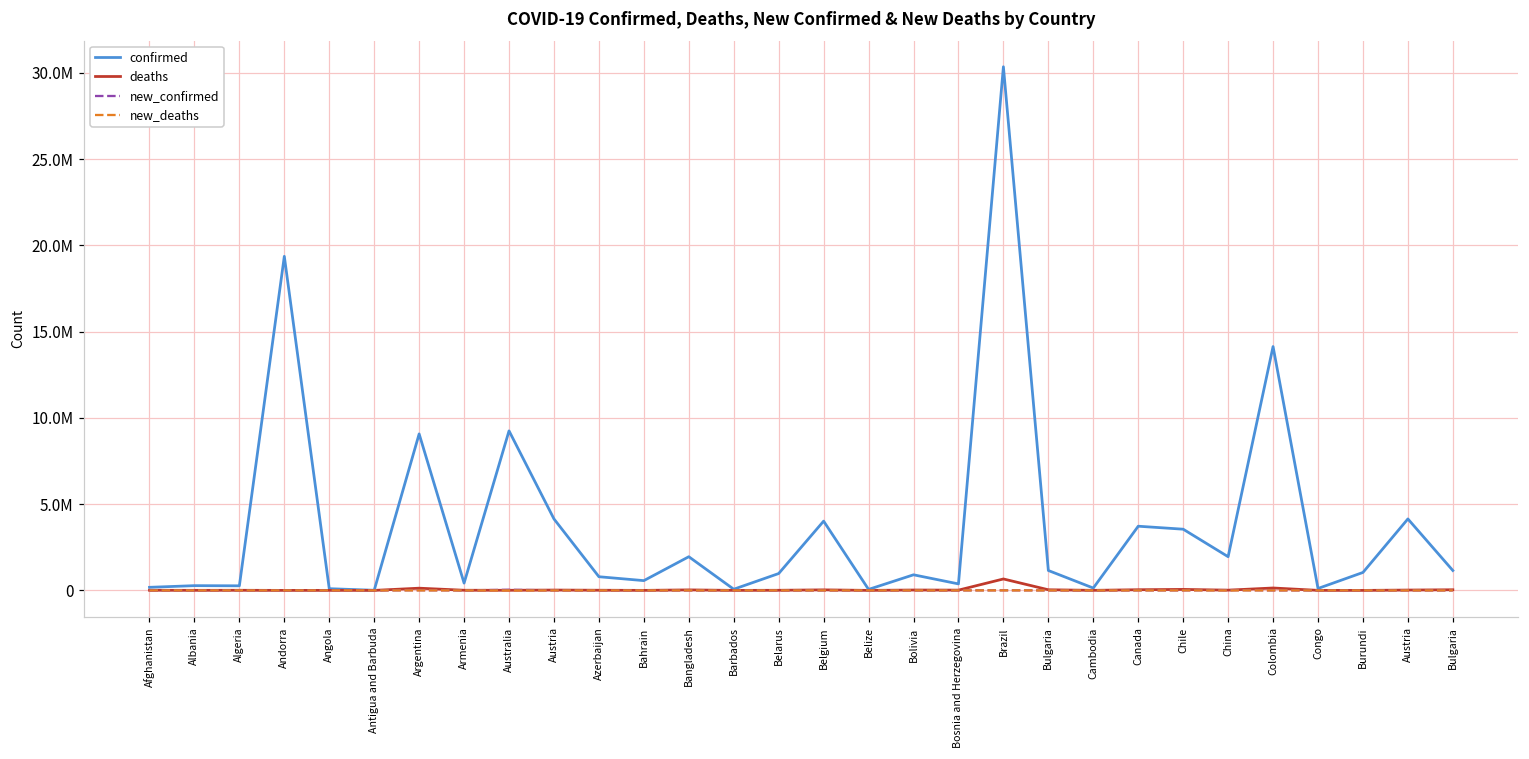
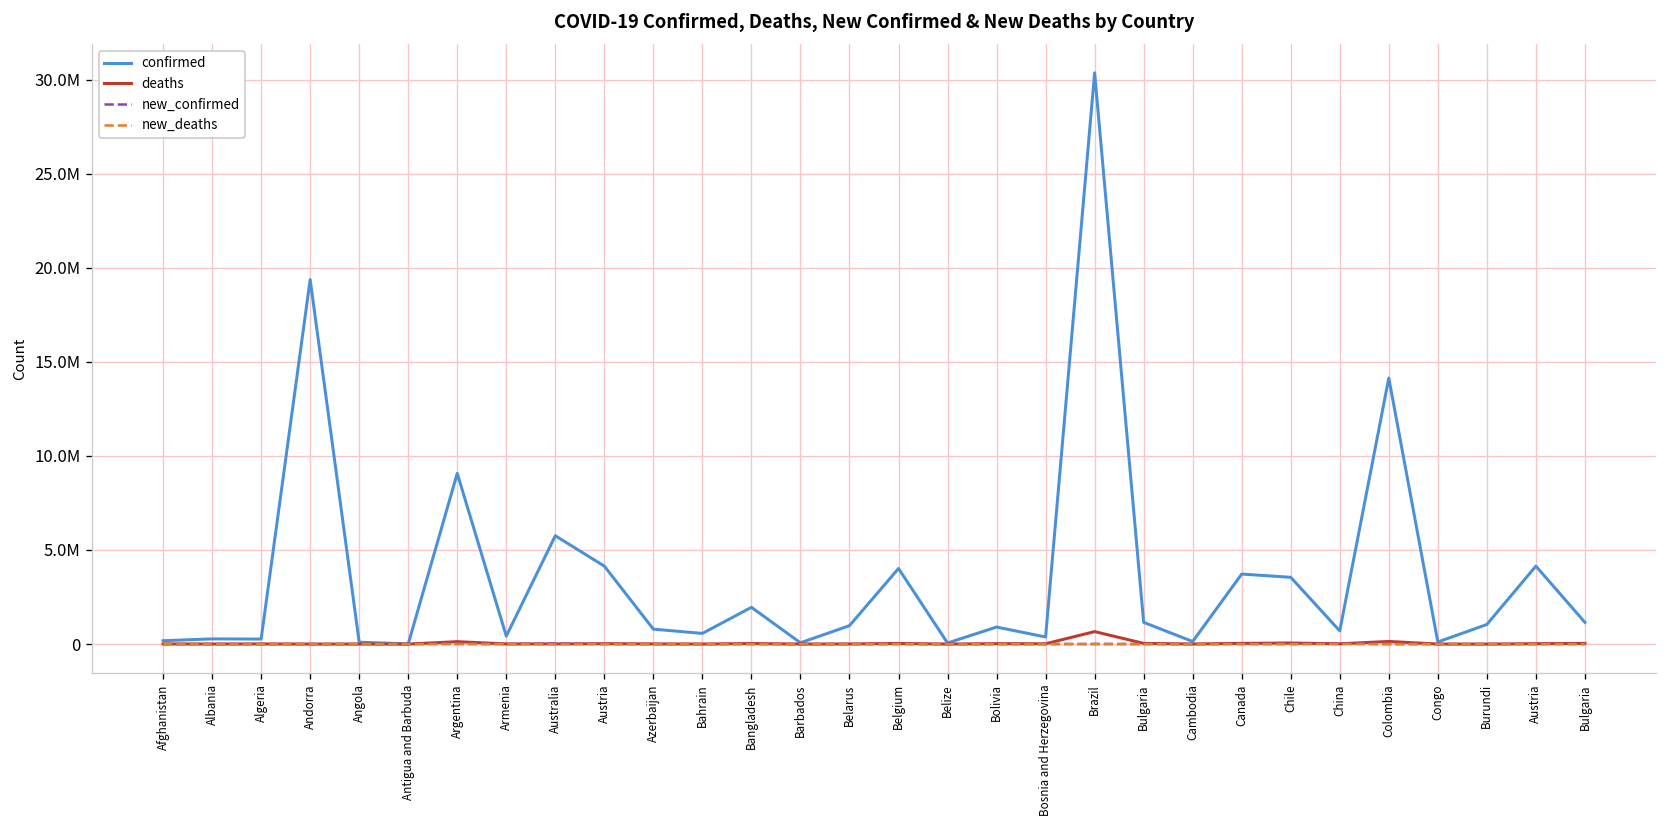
confirmed, Australia: 9200000 -> 5800000
confirmed, China: 2000000 -> 700000
